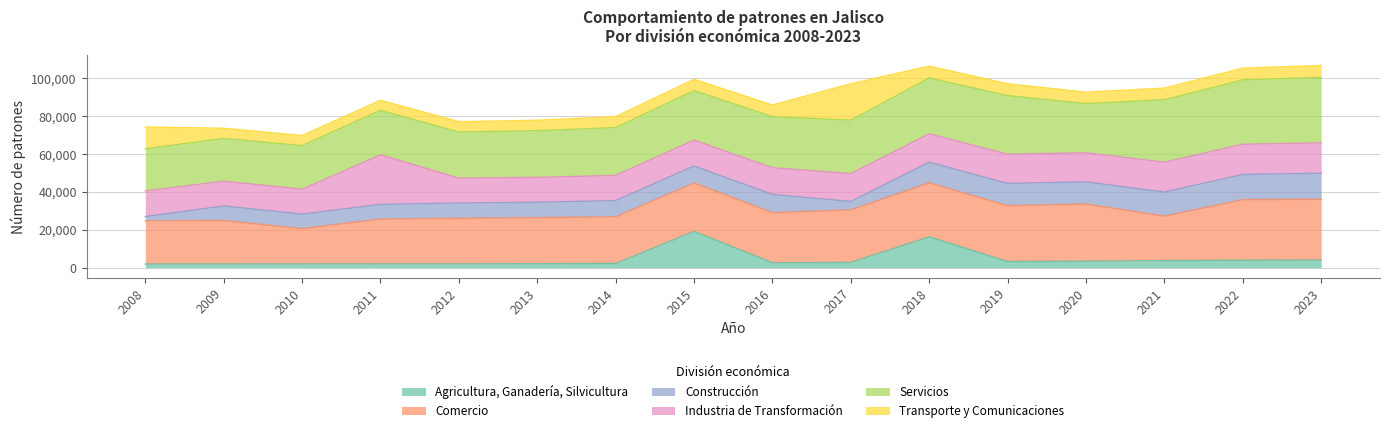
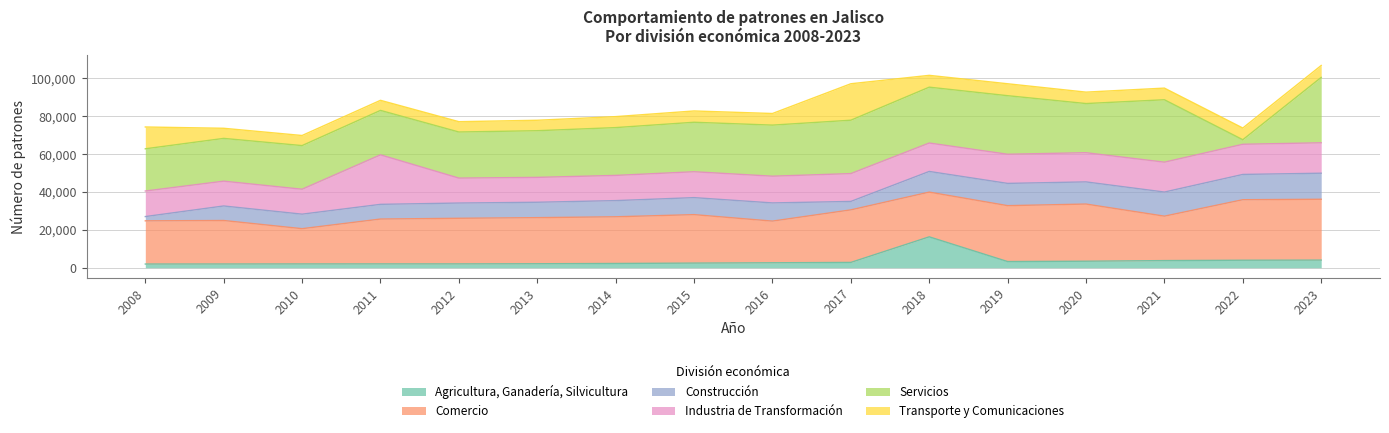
Agricultura, Ganadería, Silvicultura, 2015: 19,000 -> 2,000
Comercio, 2016: 26,000 -> 22,000
Comercio, 2018: 28,000 -> 24,000
Servicios, 2022: 34,000 -> 2,000
